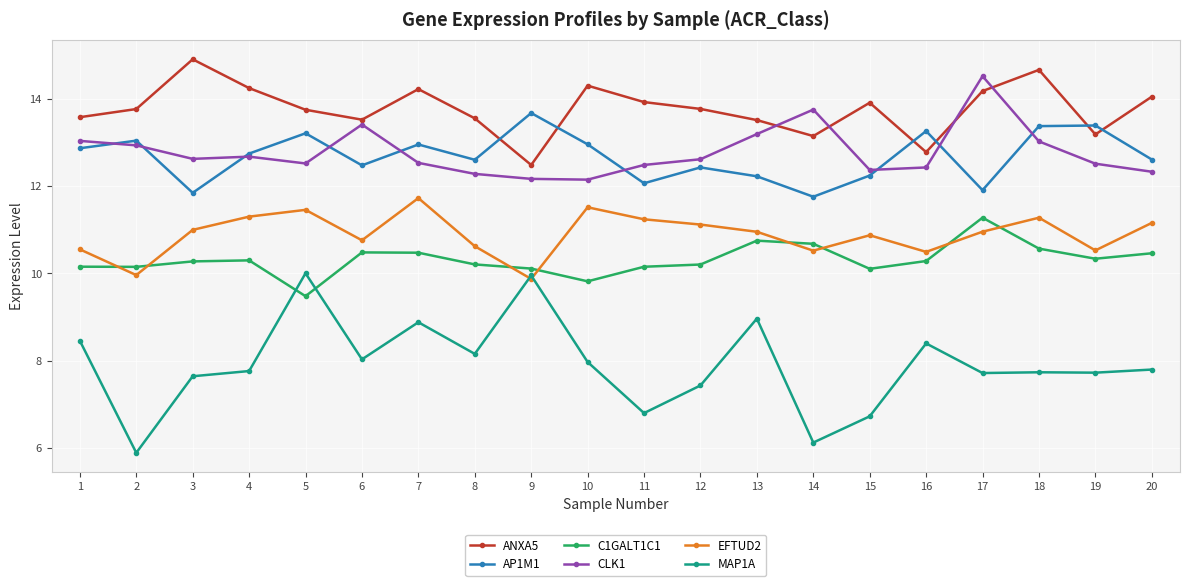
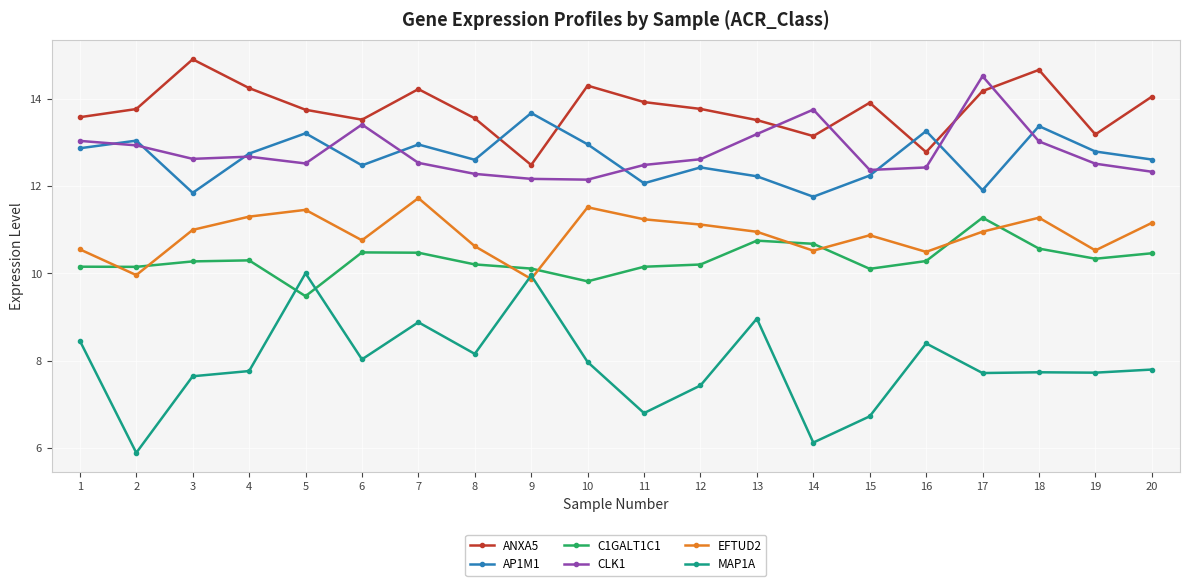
AP1M1, 19: 13.4 -> 12.8
